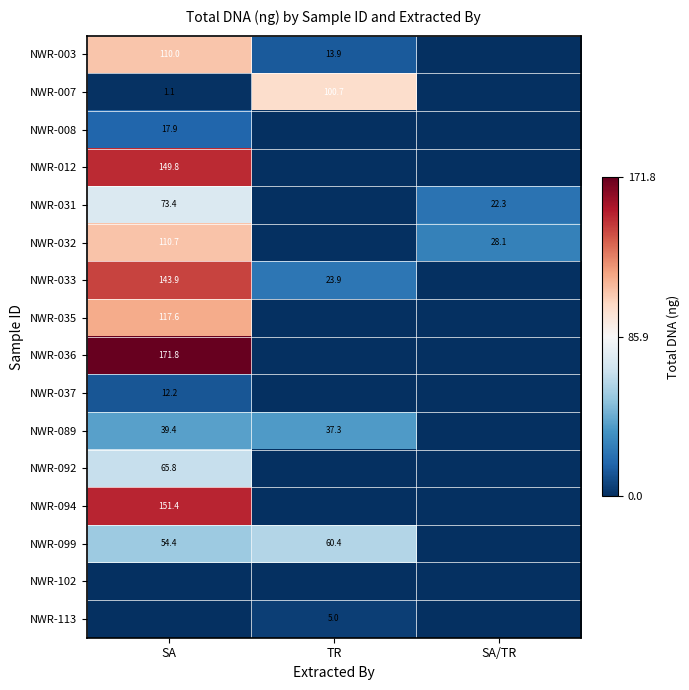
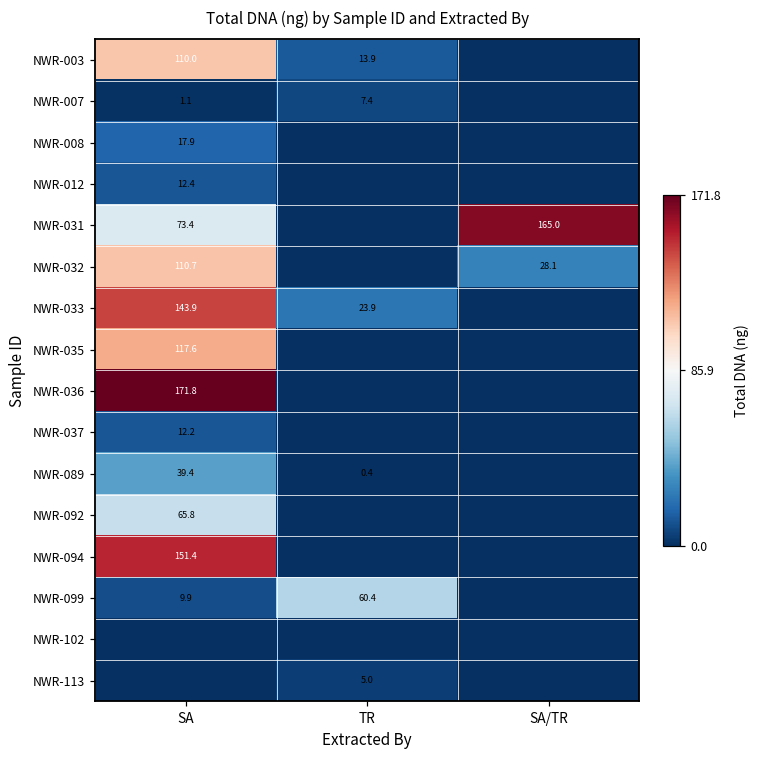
NWR-007, TR: 100.7 -> 7.4
NWR-012, SA: 149.8 -> 12.4
NWR-031, SA/TR: 22.3 -> 165.0
NWR-089, TR: 37.3 -> 0.4
NWR-099, SA: 54.4 -> 9.9
